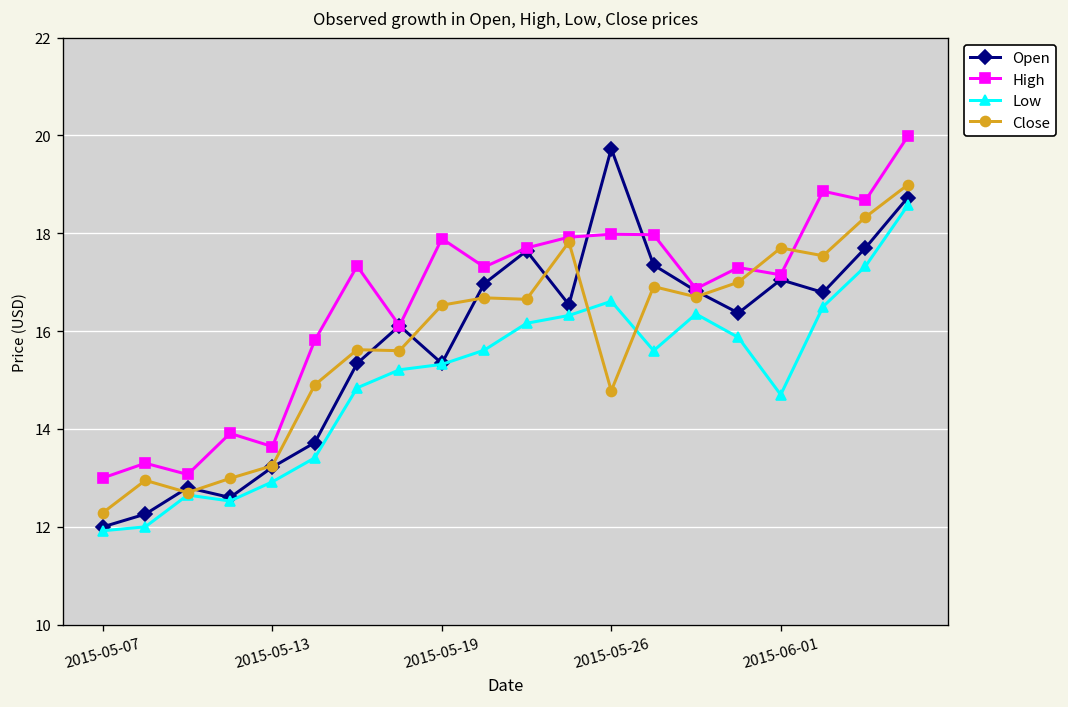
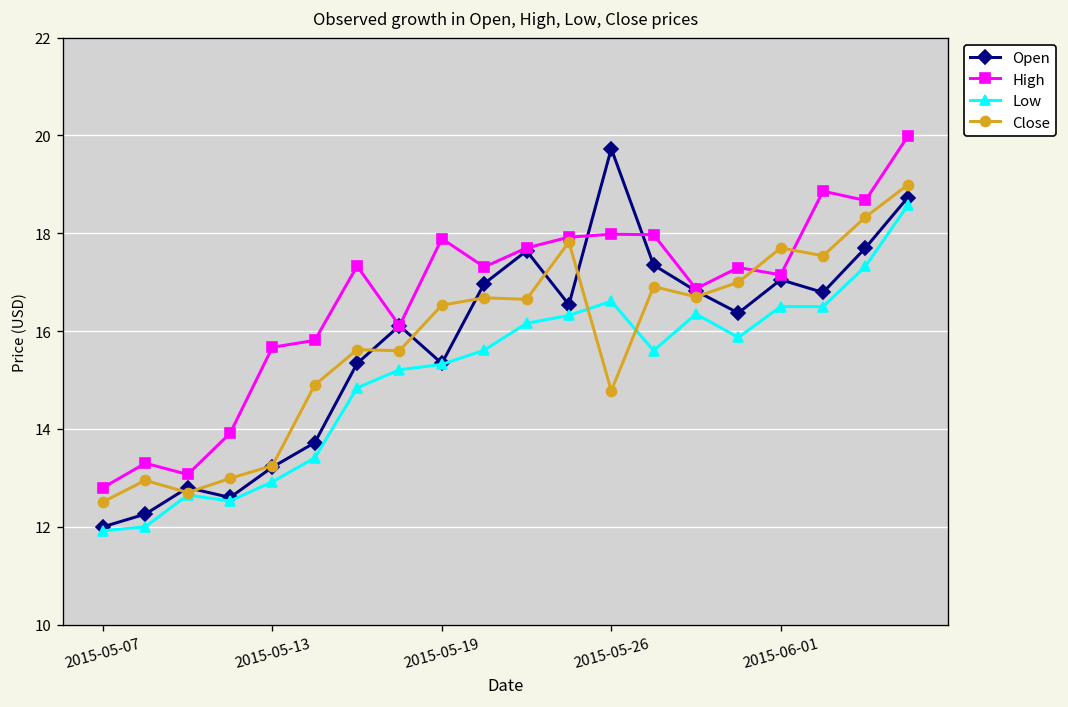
High, 2015-05-07: 13.0 -> 12.8
Close, 2015-05-07: 12.3 -> 12.5
High, 2015-05-13: 13.6 -> 15.7
Low, 2015-06-01: 14.7 -> 16.5
